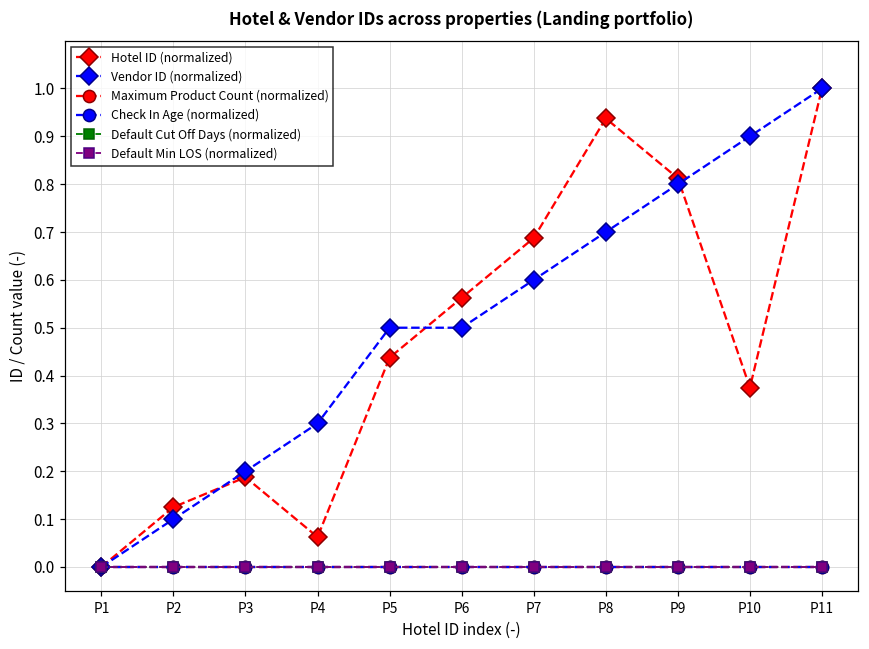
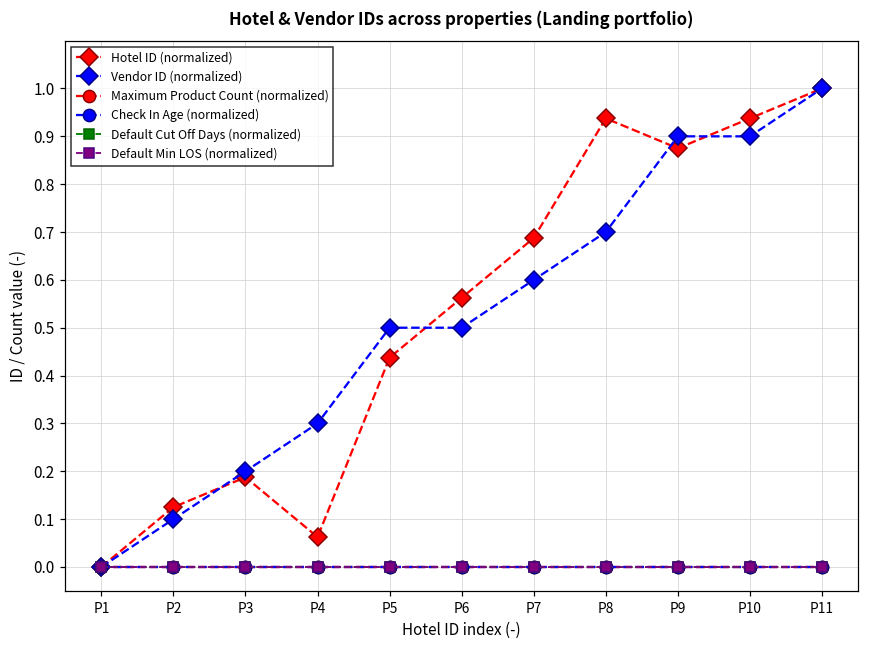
Hotel ID (normalized), P9: 0.81 -> 0.88
Vendor ID (normalized), P9: 0.80 -> 0.90
Hotel ID (normalized), P10: 0.38 -> 0.94
